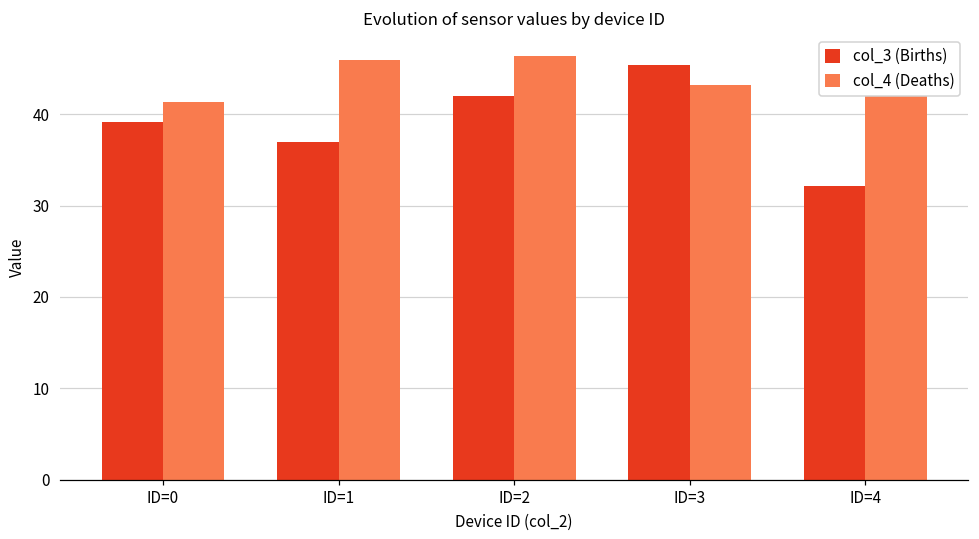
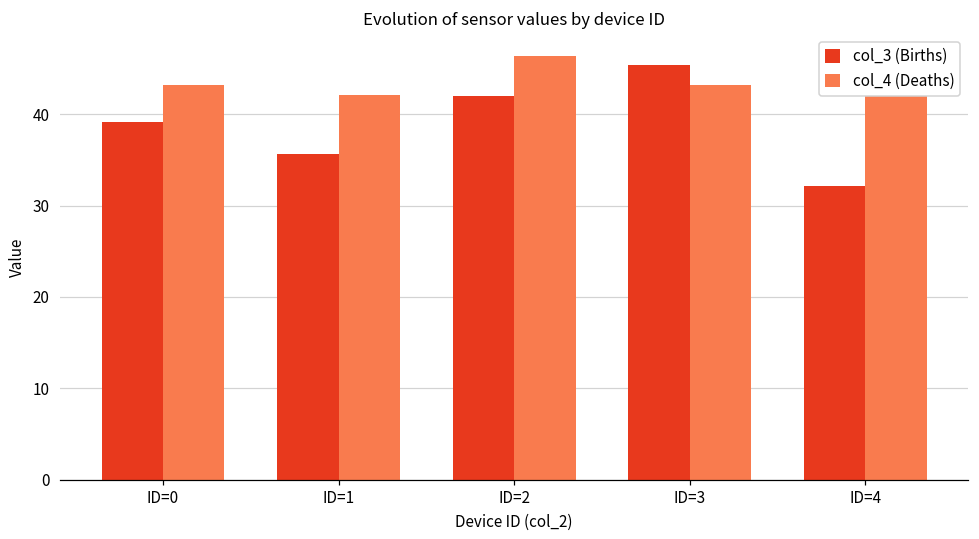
col_4 (Deaths), ID=0: 41 -> 43
col_3 (Births), ID=1: 37 -> 36
col_4 (Deaths), ID=1: 46 -> 42
